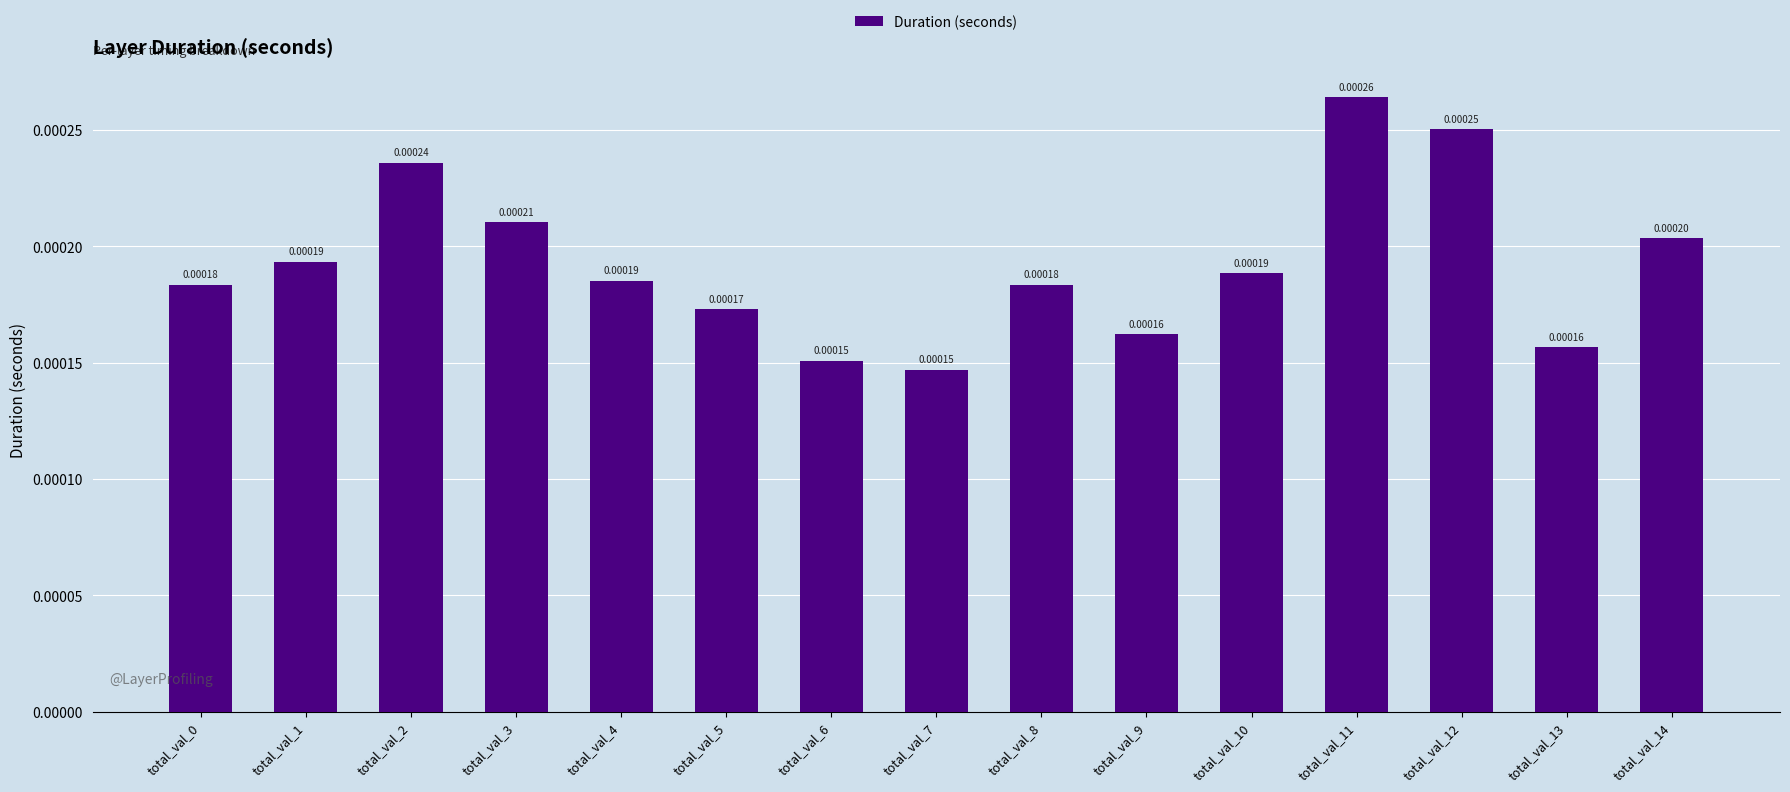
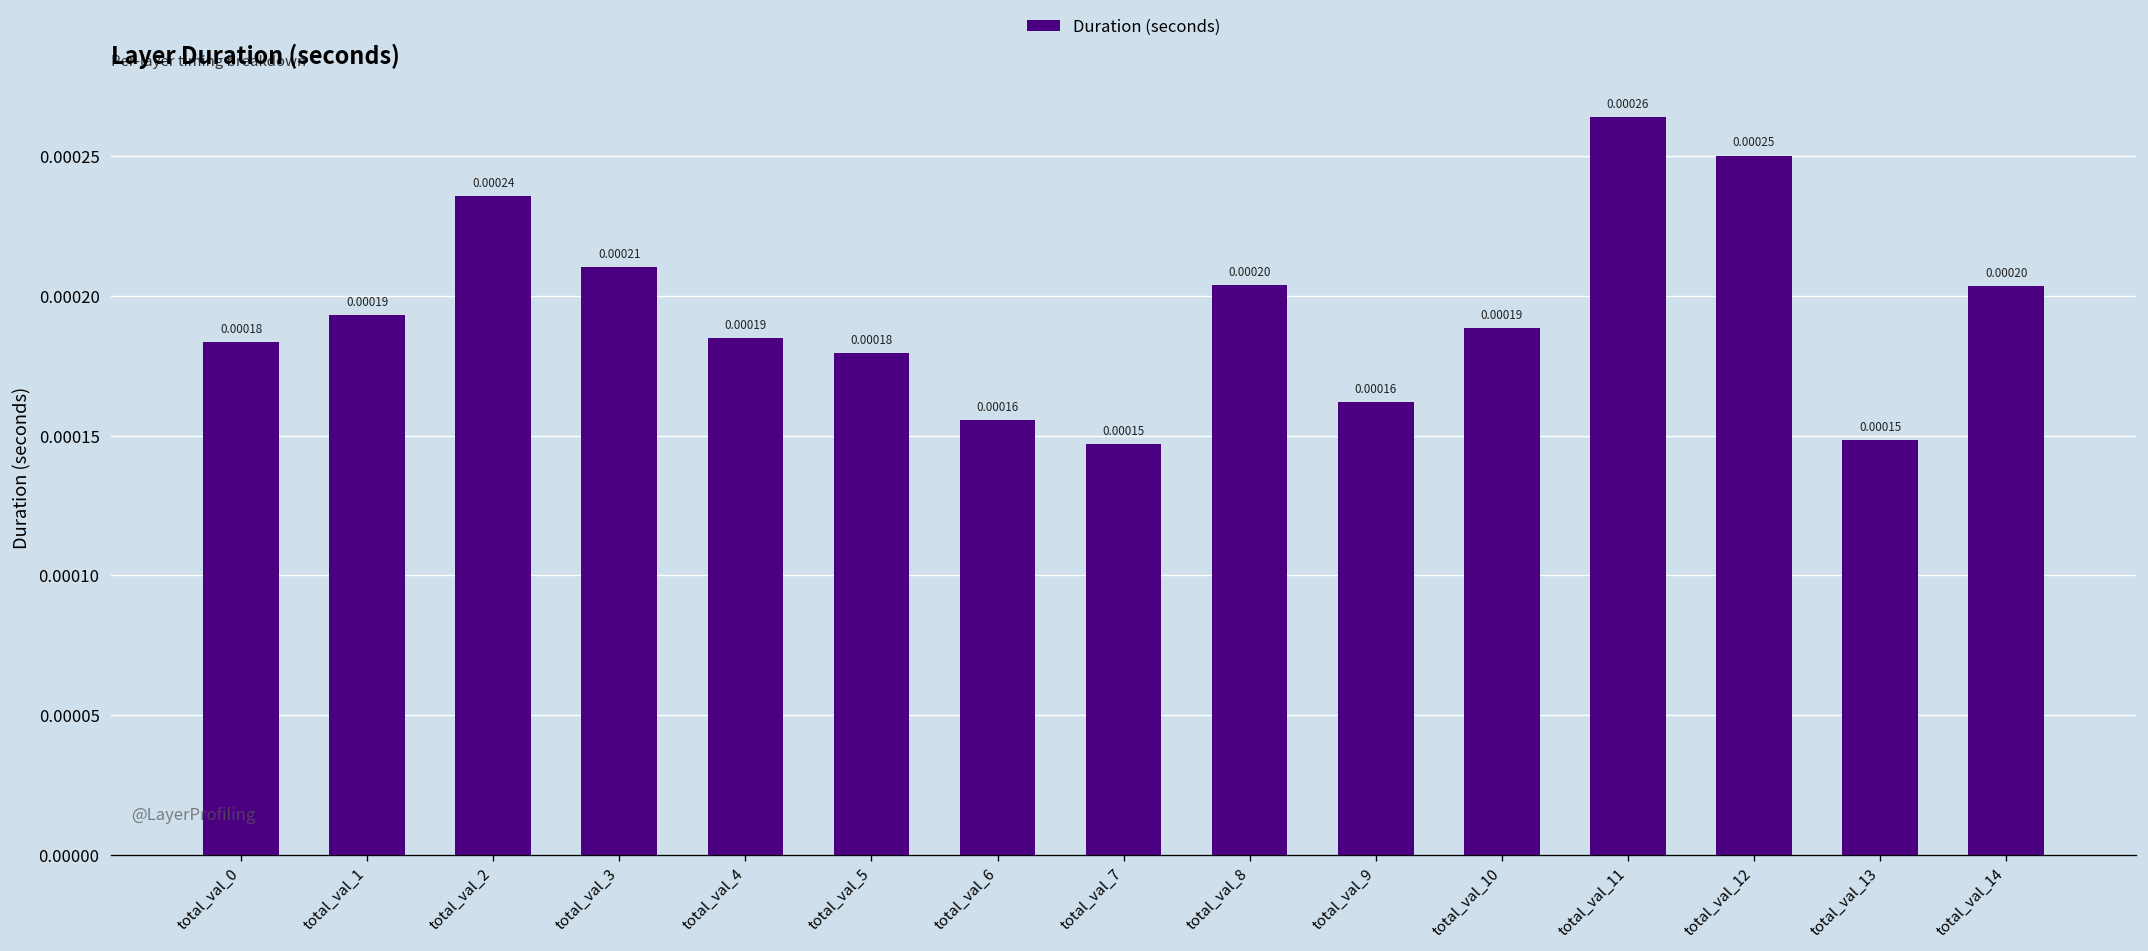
total_val_5: 0.00017 -> 0.00018
total_val_6: 0.00015 -> 0.00016
total_val_8: 0.00018 -> 0.00020
total_val_13: 0.00016 -> 0.00015
